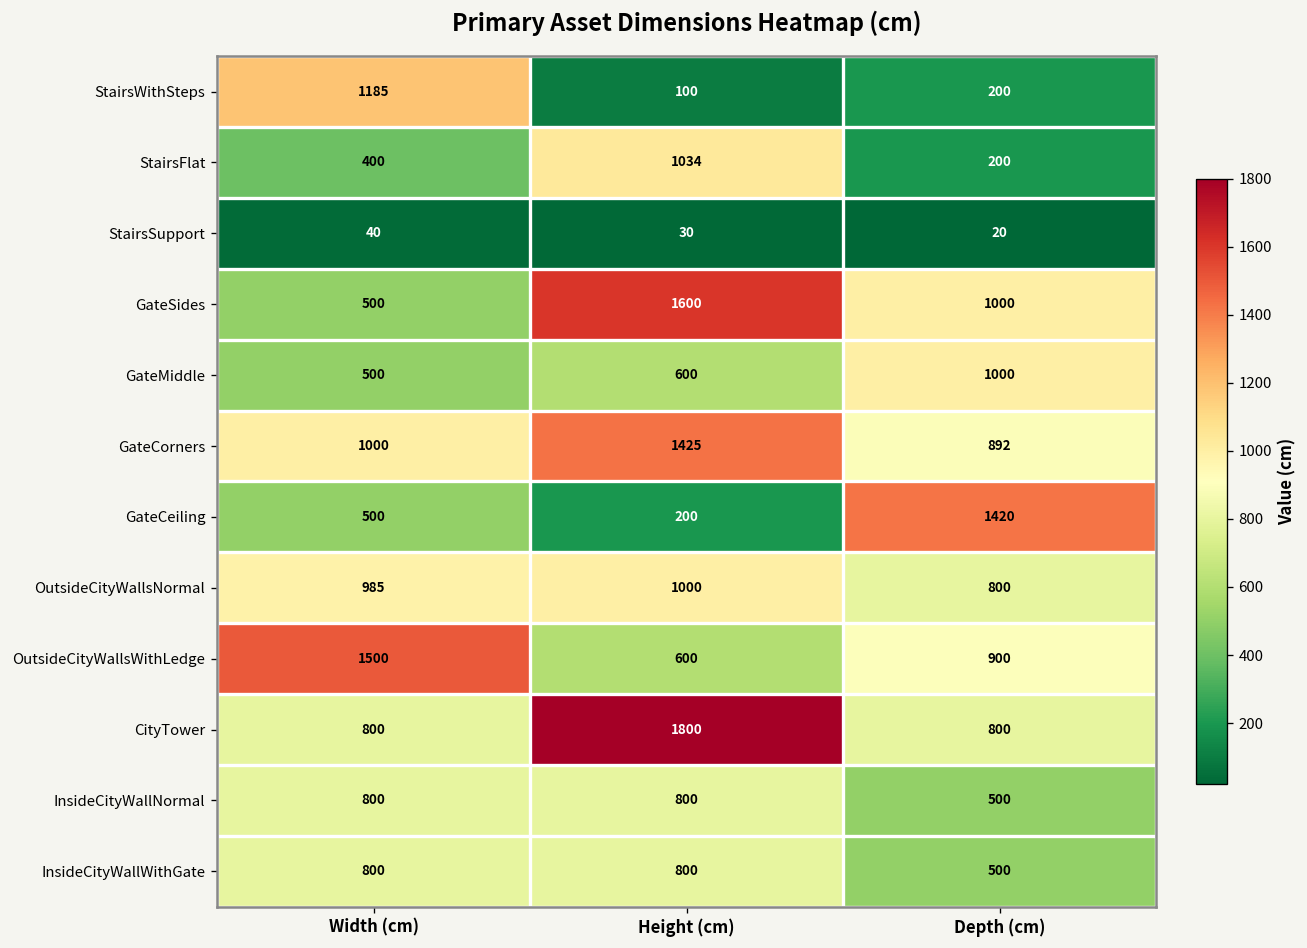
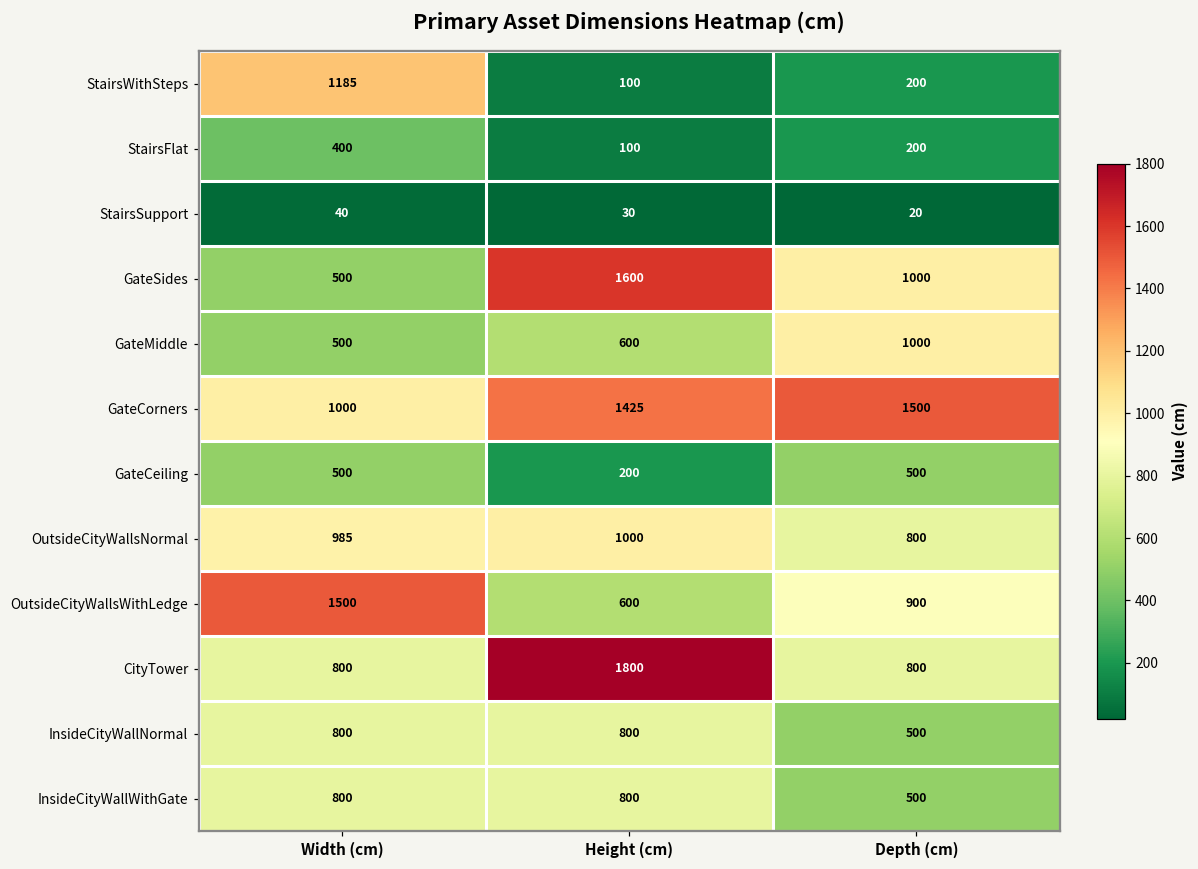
StairsFlat, Height (cm): 1034 -> 100
GateCorners, Depth (cm): 892 -> 1500
GateCeiling, Depth (cm): 1420 -> 500
